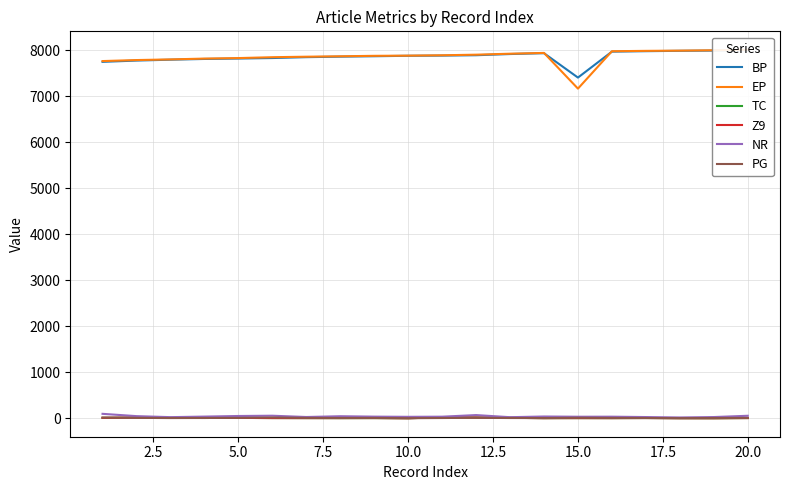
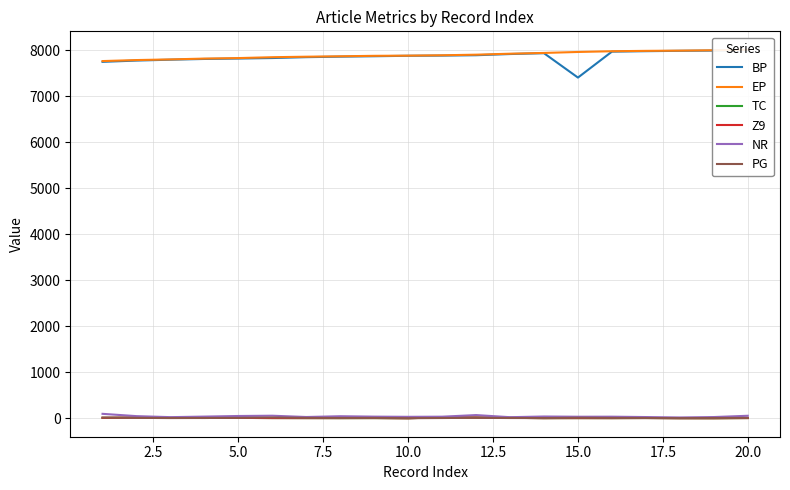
EP, 15.0: 7200 -> 8000
